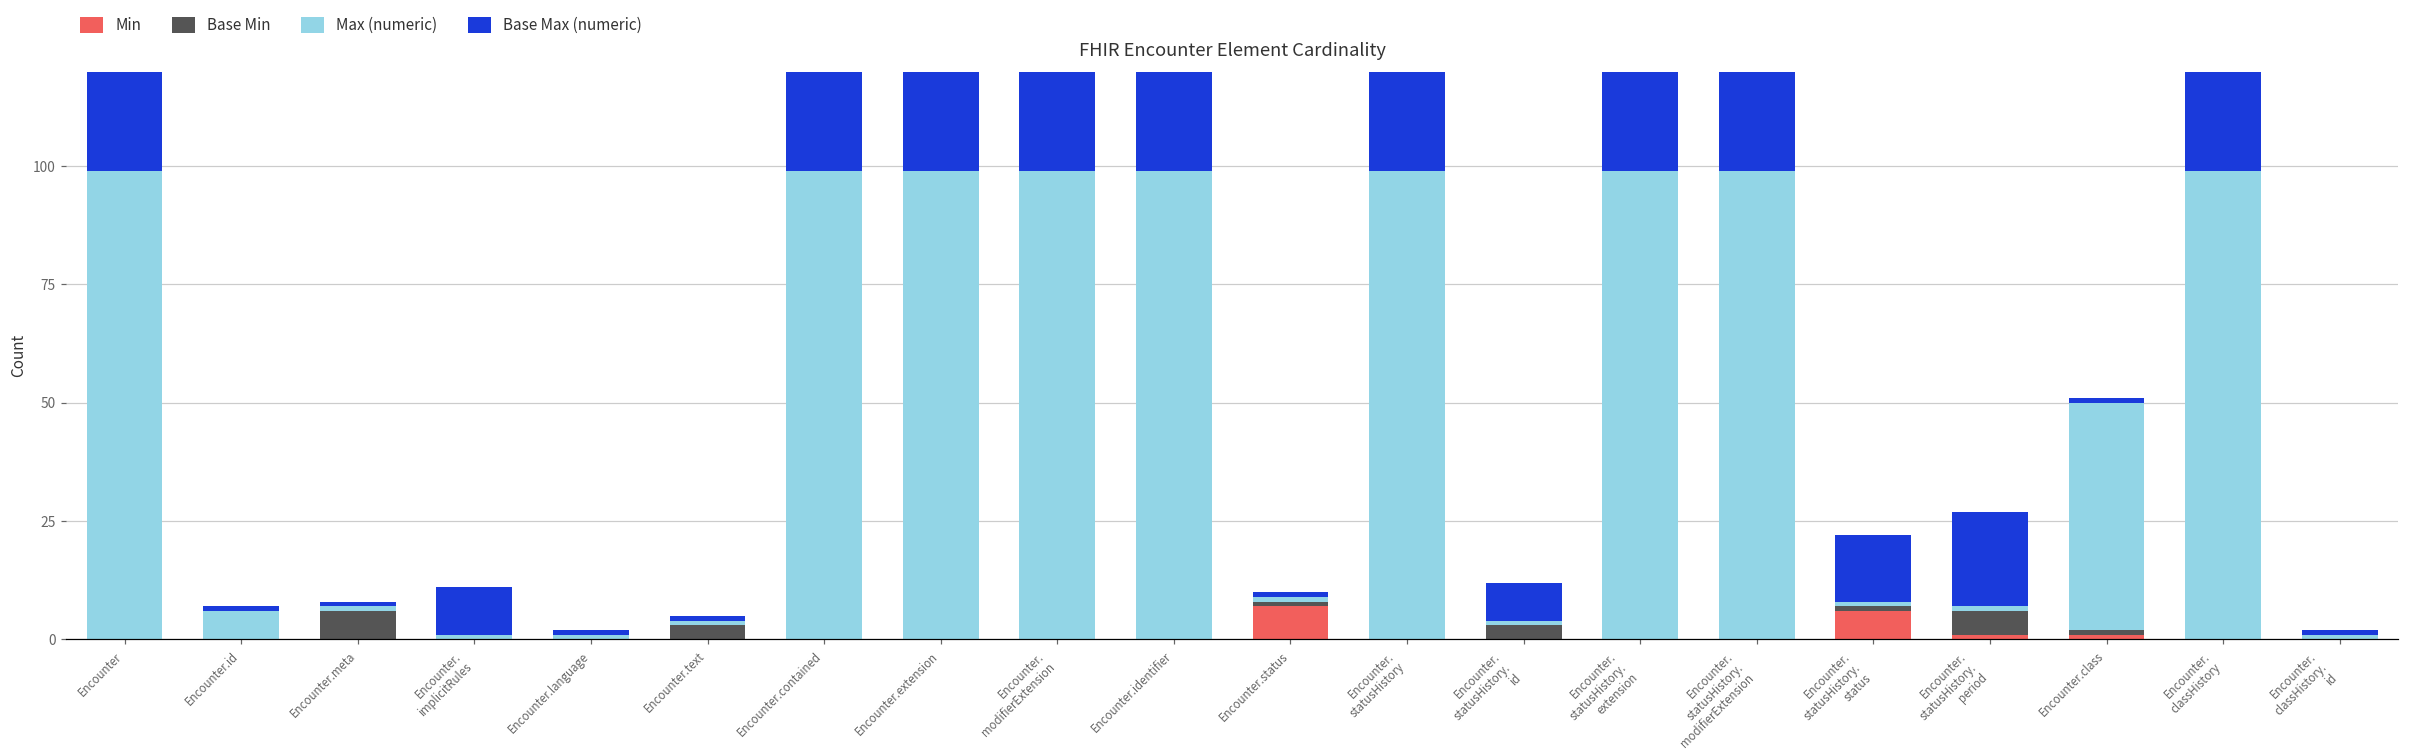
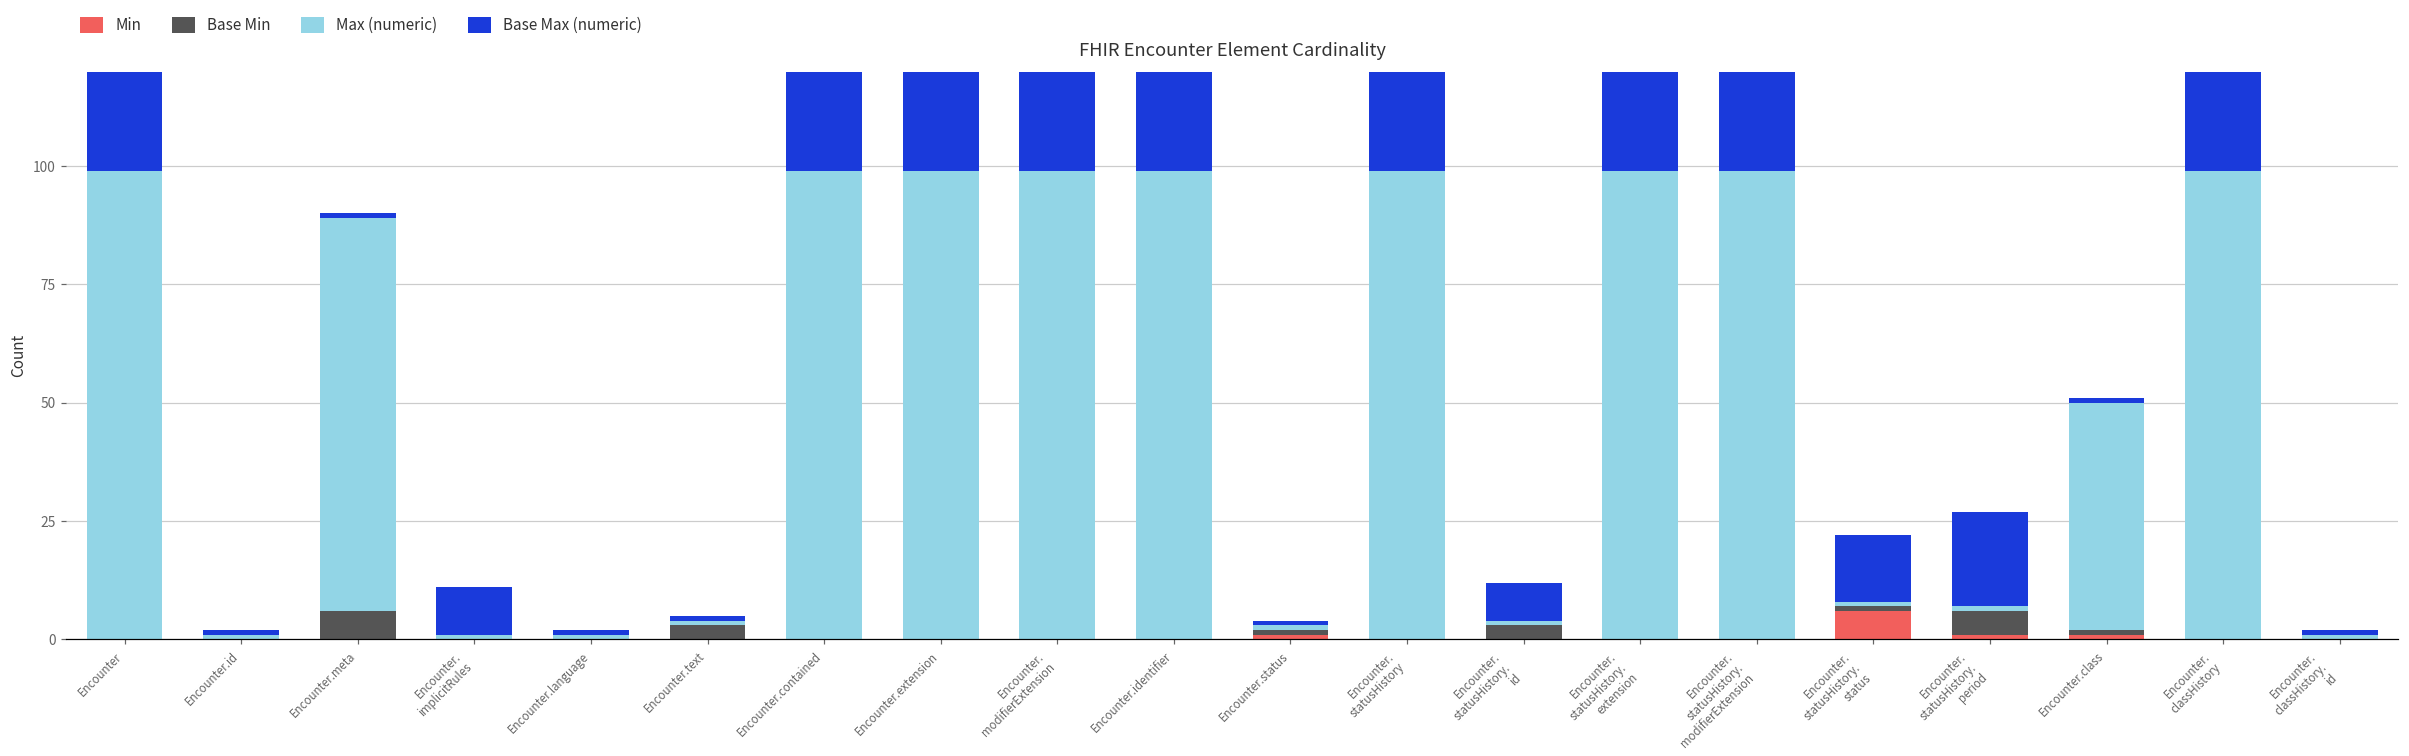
Max (numeric), Encounter.id: 6 -> 1
Max (numeric), Encounter.meta: 1 -> 83
Min, Encounter.status: 7 -> 1
